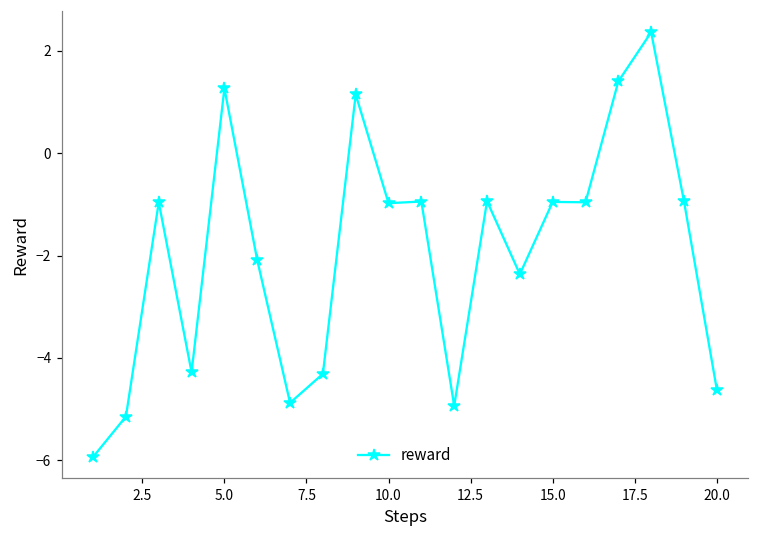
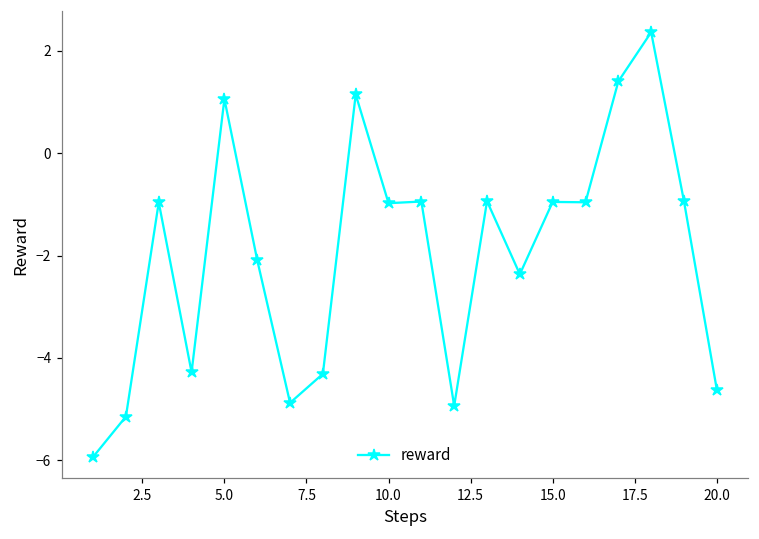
5.0: 1.3 -> 1.1
